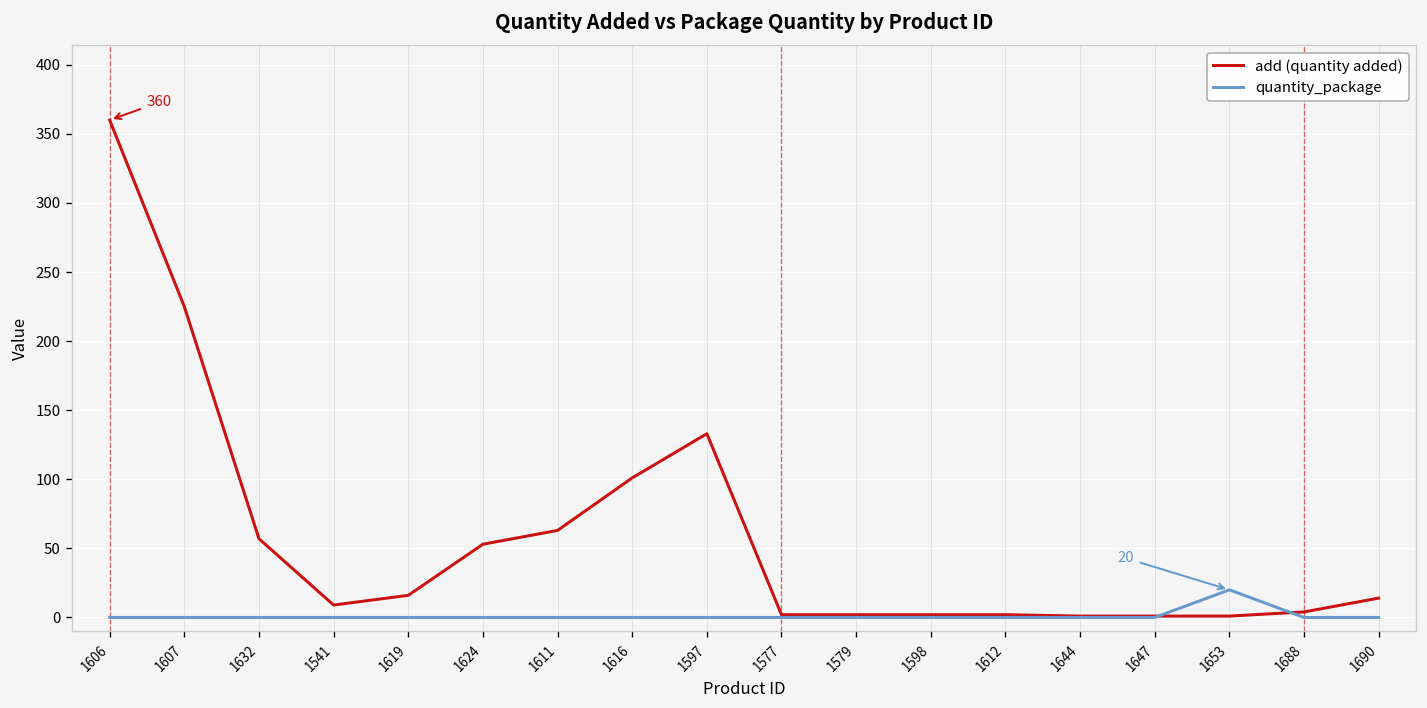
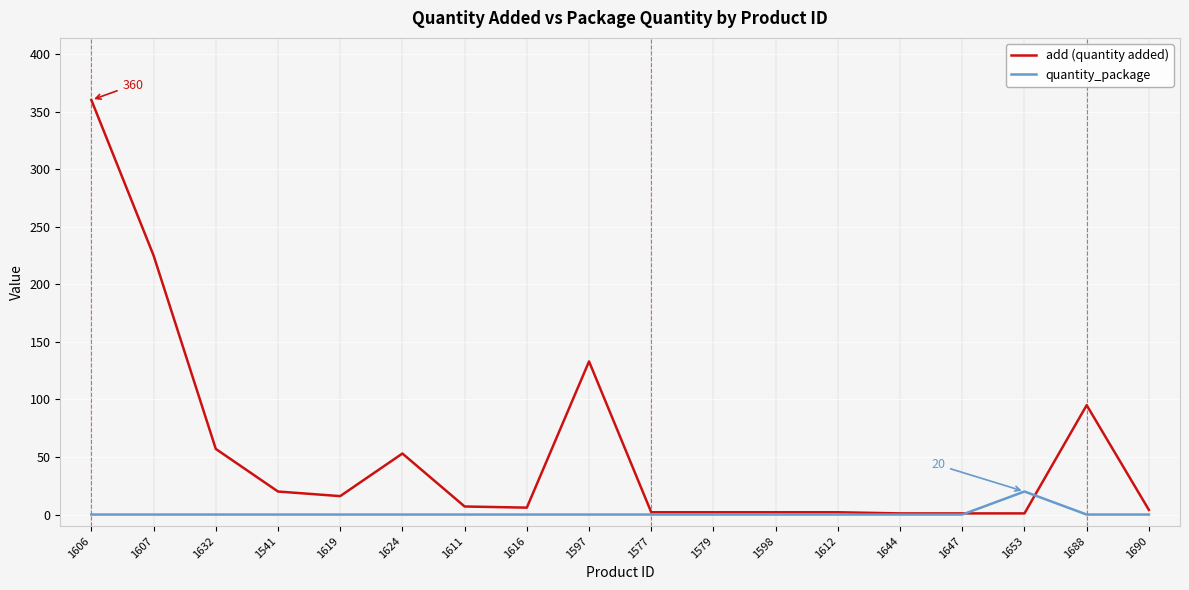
add (quantity added), 1541: 9 -> 20
add (quantity added), 1611: 63 -> 7
add (quantity added), 1616: 101 -> 6
add (quantity added), 1688: 4 -> 95
add (quantity added), 1690: 14 -> 4
